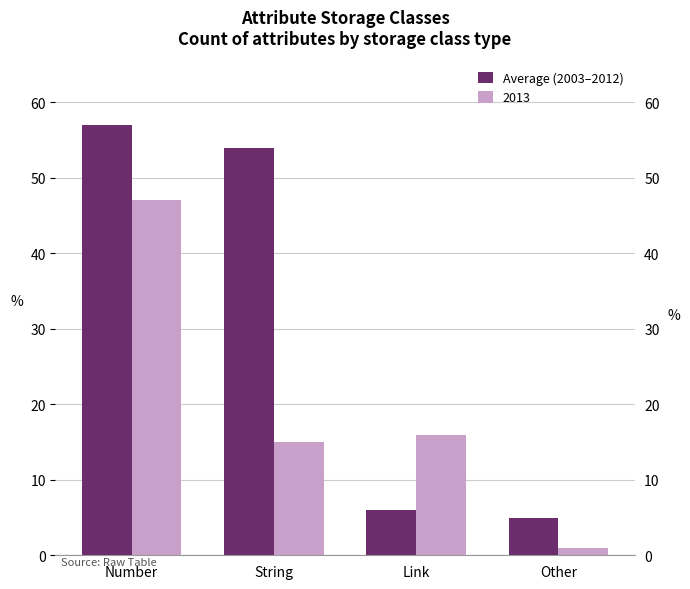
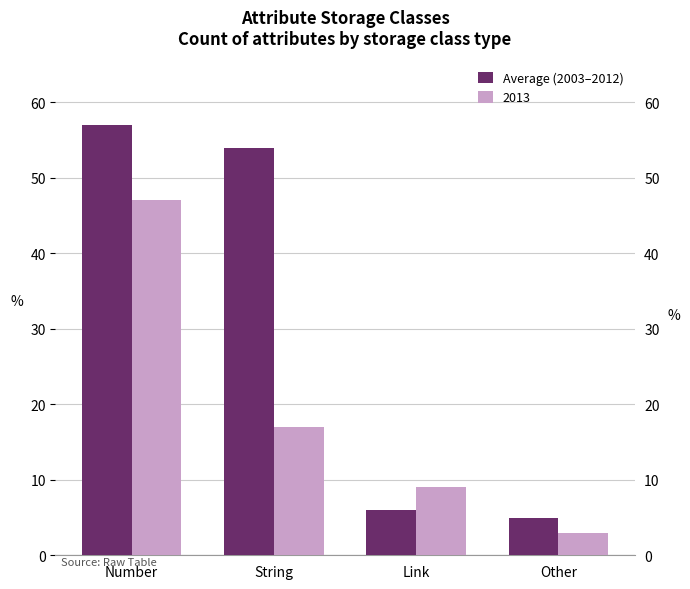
2013, String: 15 -> 17
2013, Link: 16 -> 9
2013, Other: 1 -> 3
